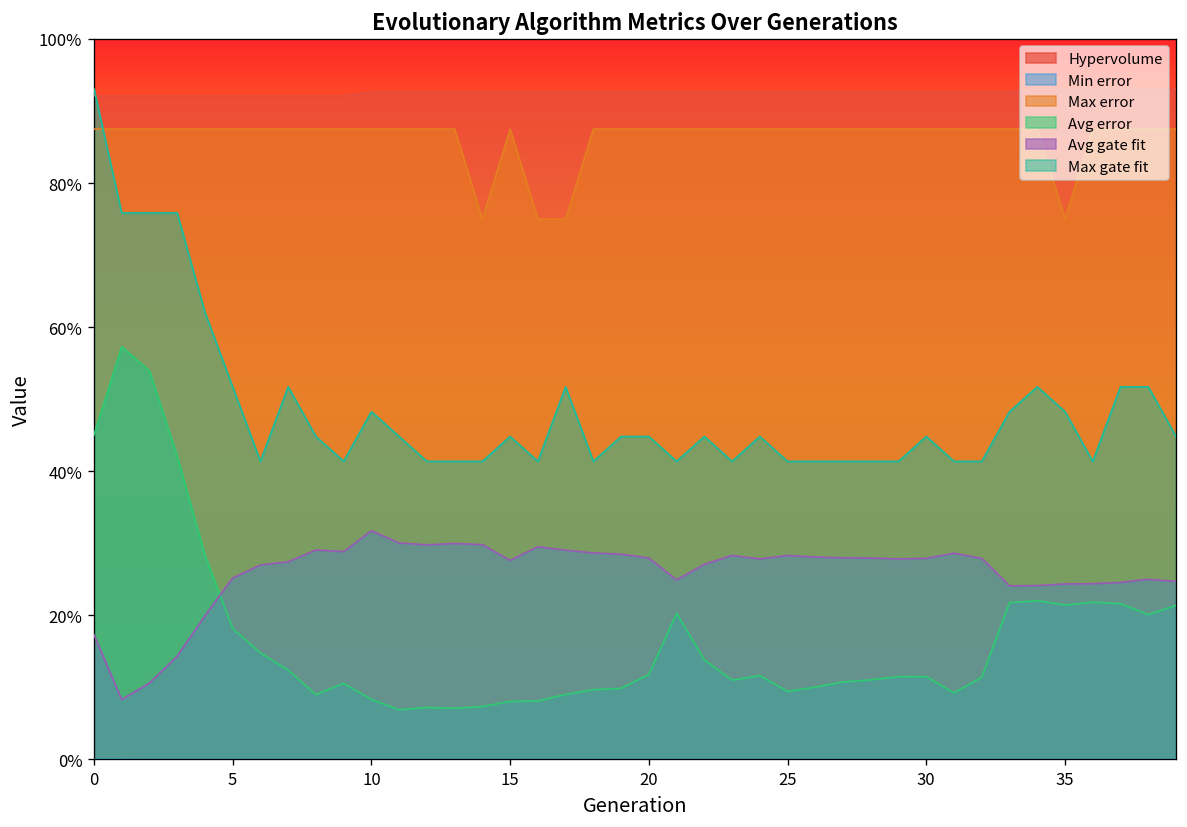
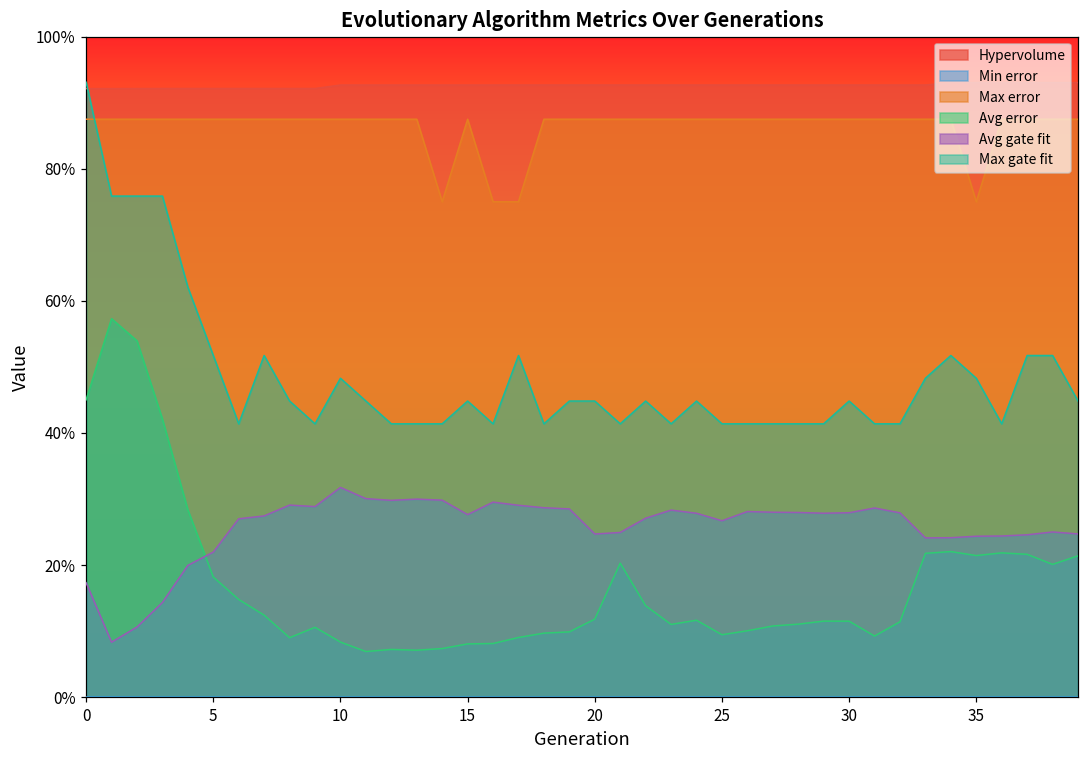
Avg gate fit, 5: 25% -> 22%
Avg gate fit, 20: 28% -> 25%
Avg gate fit, 25: 28% -> 27%
